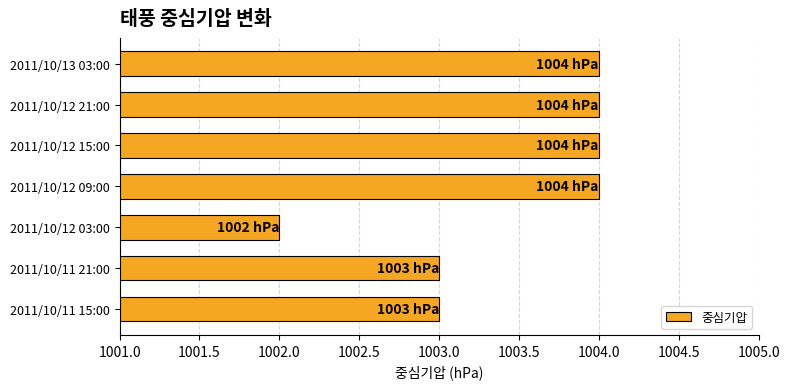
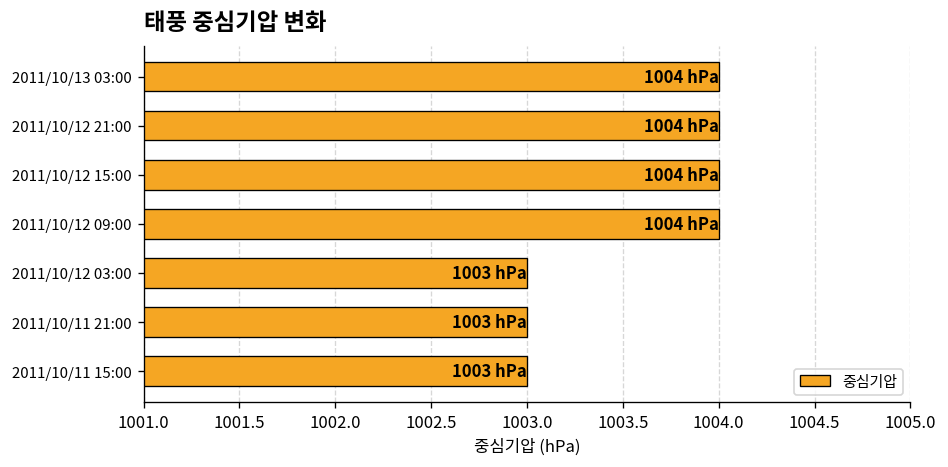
2011/10/12 03:00: 1002 -> 1003
